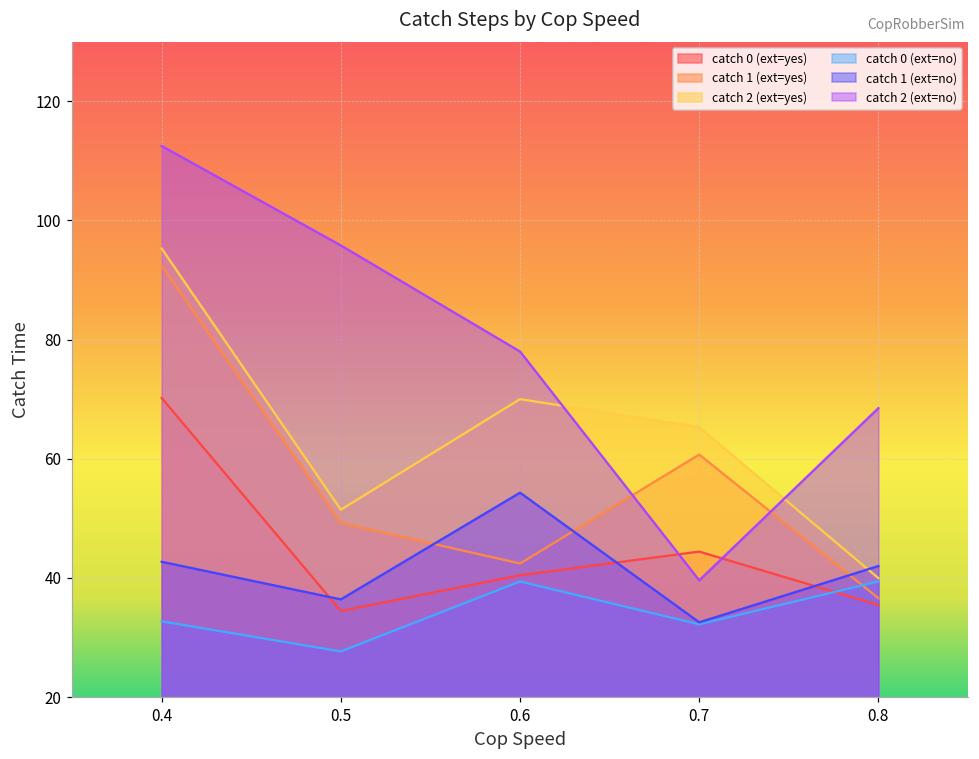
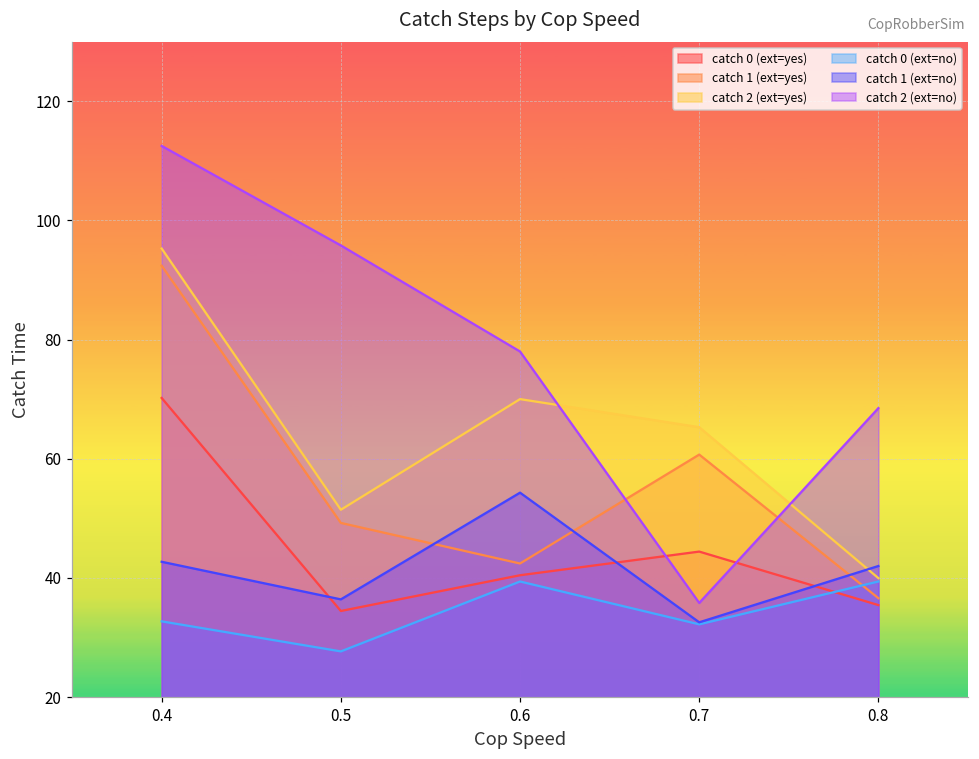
catch 2 (ext=no), 0.7: 40 -> 36
